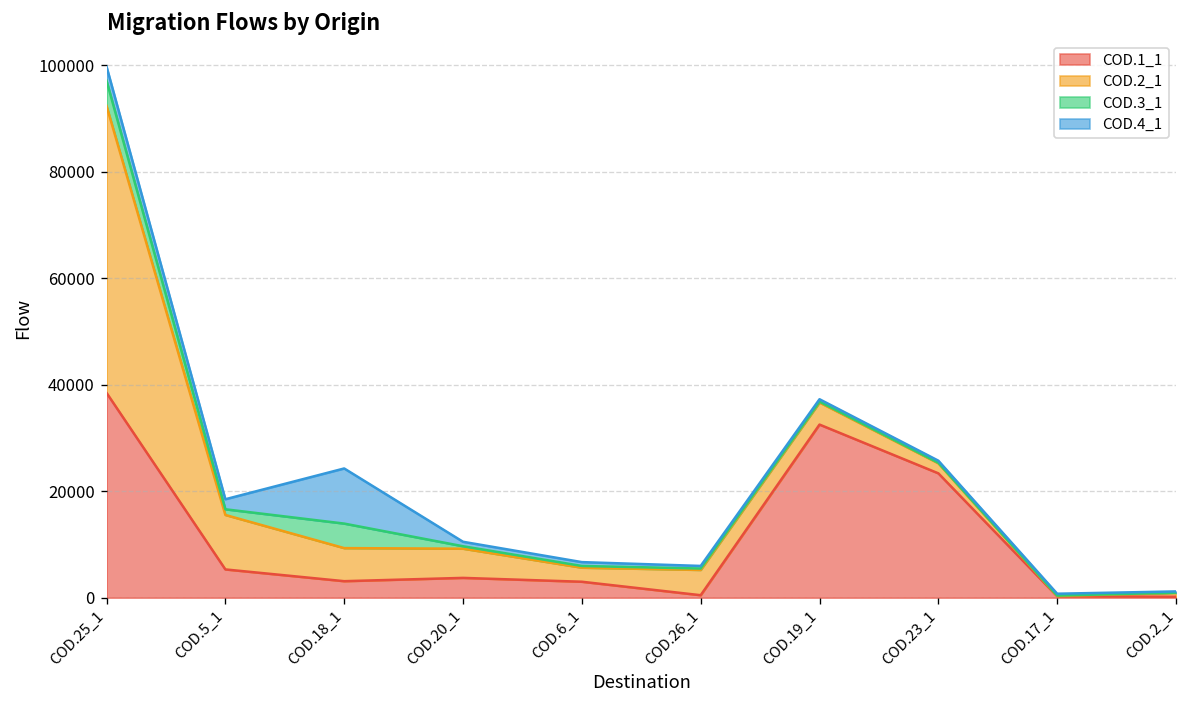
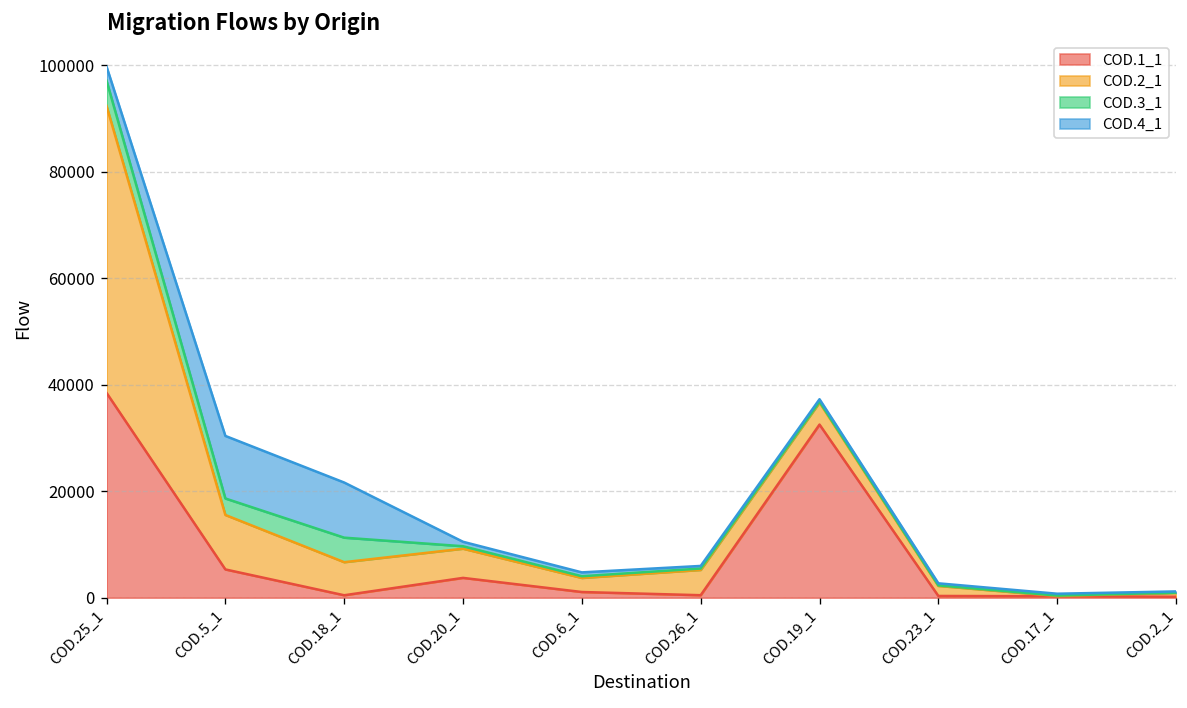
COD.3_1, COD.5_1: 1000 -> 3000
COD.4_1, COD.5_1: 2000 -> 12000
COD.1_1, COD.18_1: 3000 -> 0
COD.1_1, COD.6_1: 3000 -> 1000
COD.1_1, COD.23_1: 23000 -> 0
